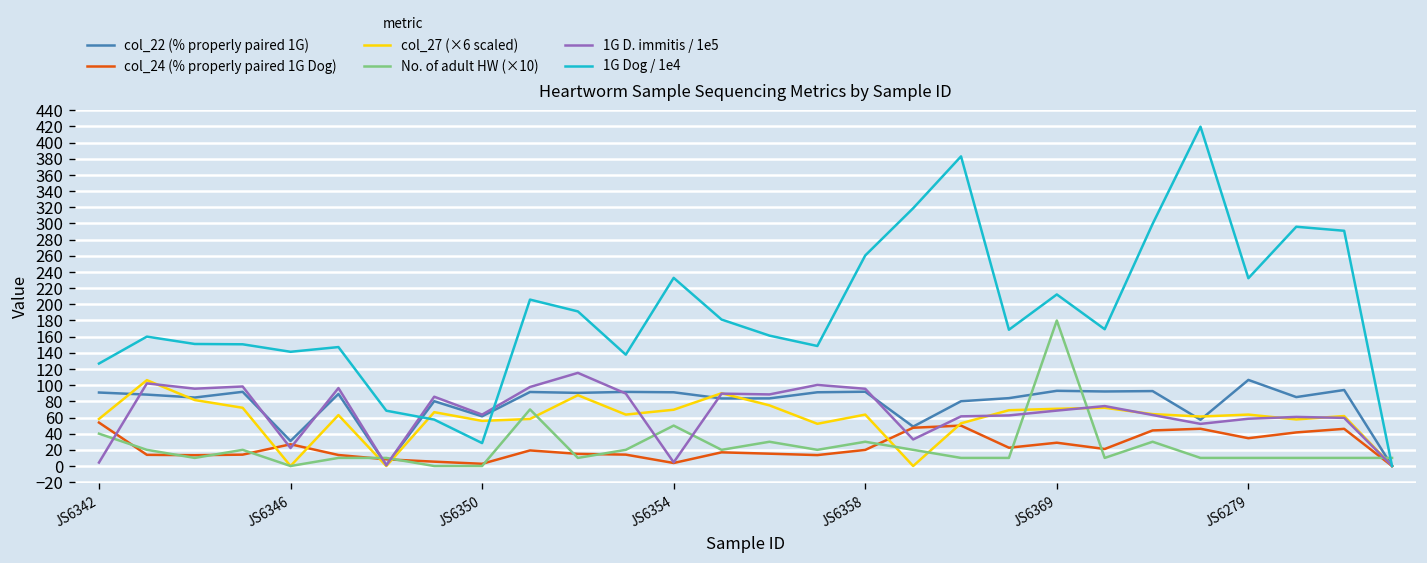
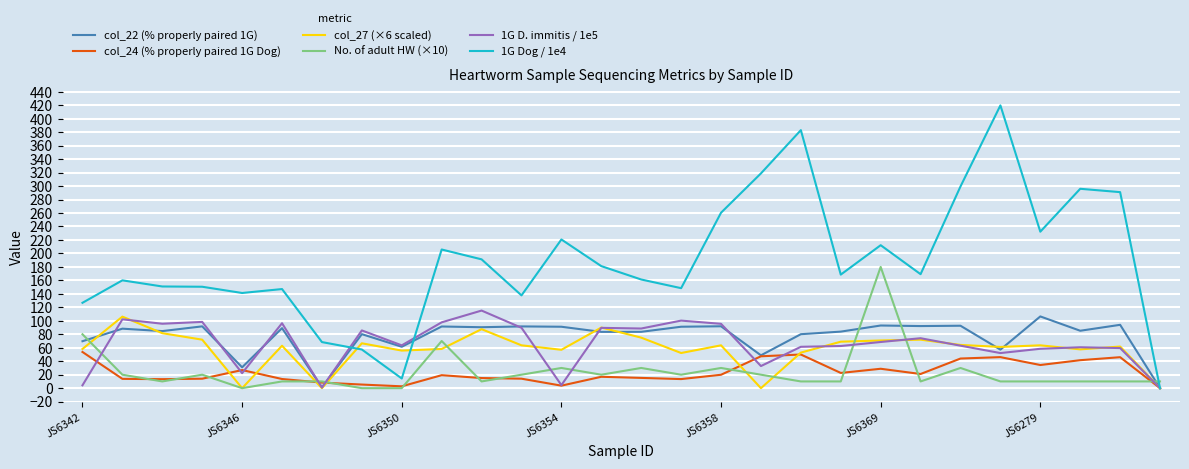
col_22 (% properly paired 1G), JS6342: 90 -> 70
No. of adult HW (×10), JS6342: 40 -> 80
1G Dog / 1e4, JS6350: 30 -> 10
col_27 (×6 scaled), JS6354: 70 -> 60
No. of adult HW (×10), JS6354: 50 -> 30
1G Dog / 1e4, JS6354: 230 -> 220
